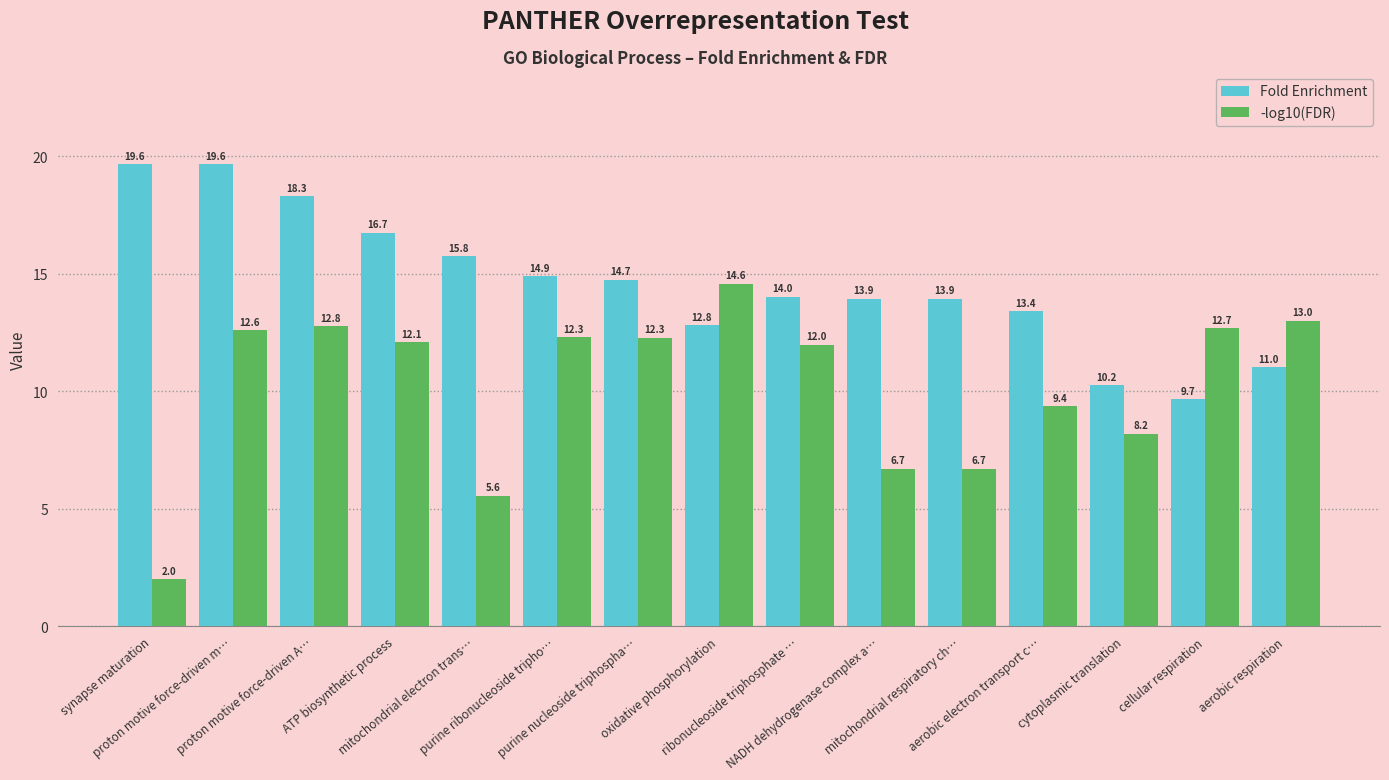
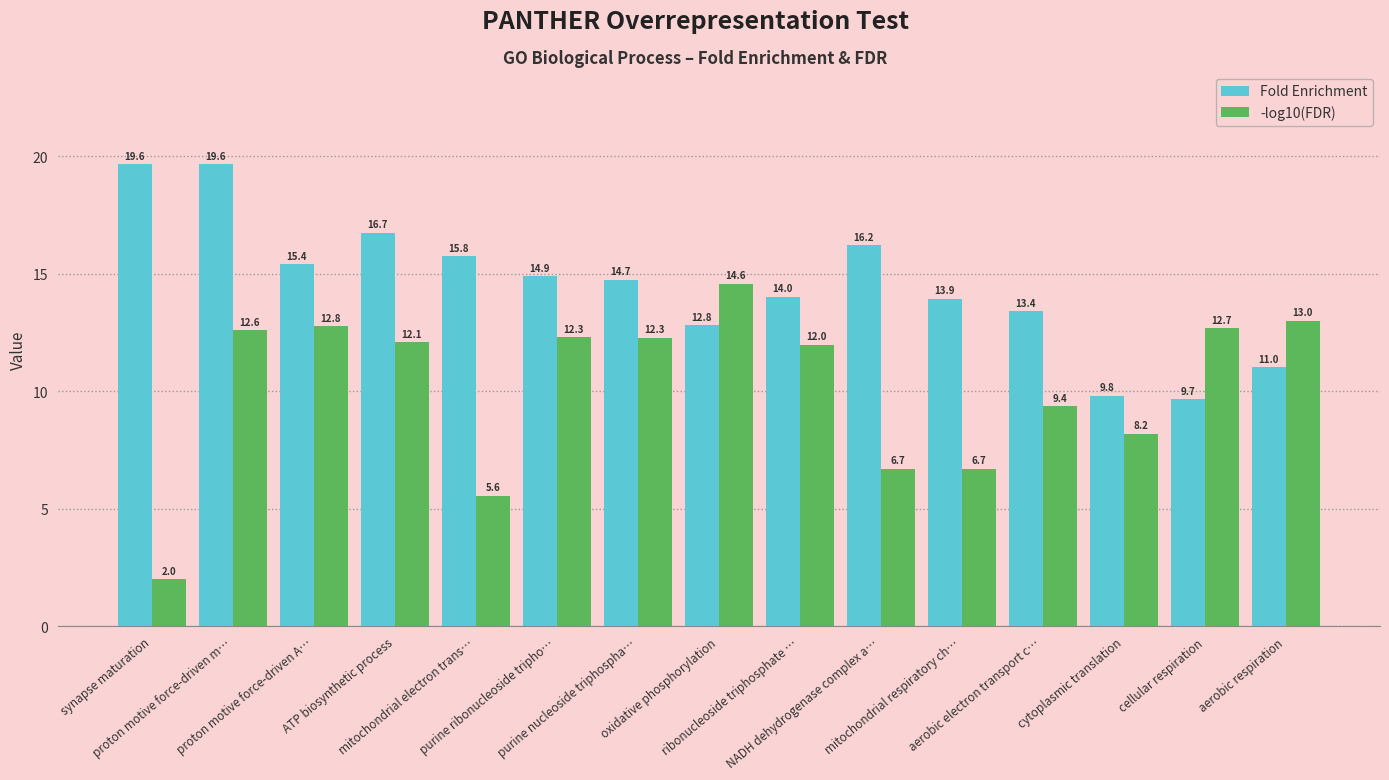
Fold Enrichment, proton motive force-driven A…: 18.3 -> 15.4
Fold Enrichment, NADH dehydrogenase complex a…: 13.9 -> 16.2
Fold Enrichment, cytoplasmic translation: 10.2 -> 9.8
